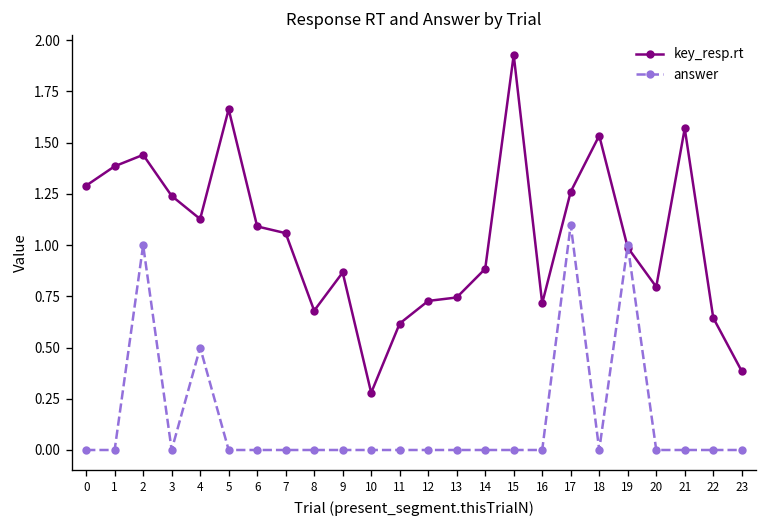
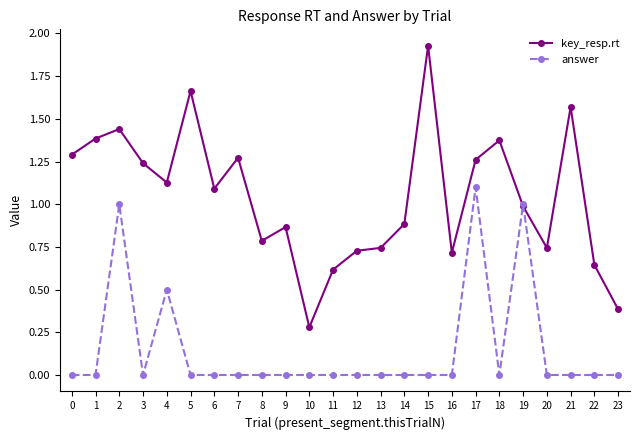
key_resp.rt, 7: 1.06 -> 1.27
key_resp.rt, 8: 0.68 -> 0.79
key_resp.rt, 18: 1.53 -> 1.37
key_resp.rt, 20: 0.80 -> 0.74
